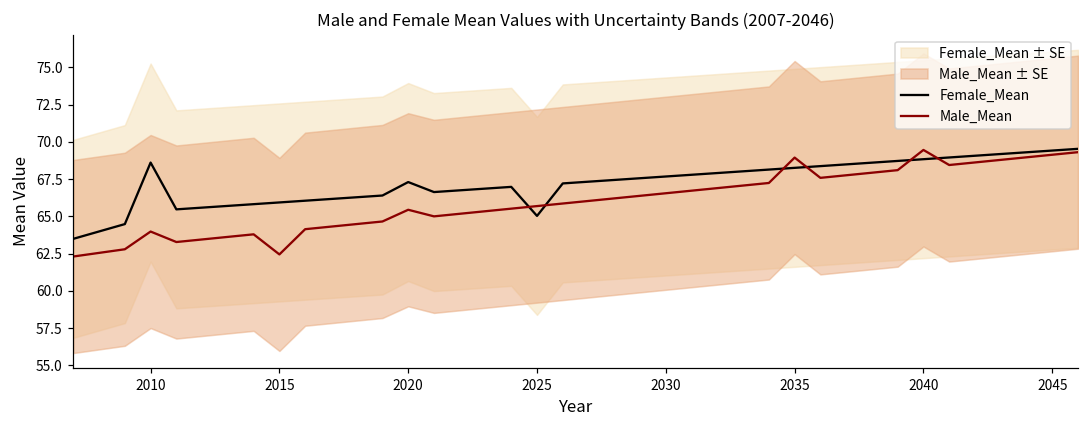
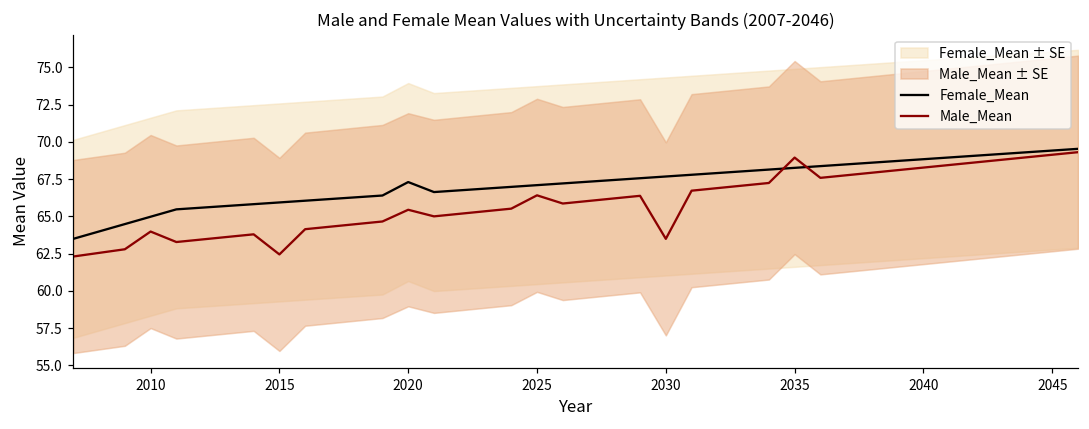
Female_Mean, 2010: 68.6 -> 65.0
Female_Mean, 2025: 65.0 -> 67.1
Male_Mean, 2025: 65.7 -> 66.4
Male_Mean, 2030: 66.6 -> 63.5
Male_Mean, 2040: 69.5 -> 68.3
